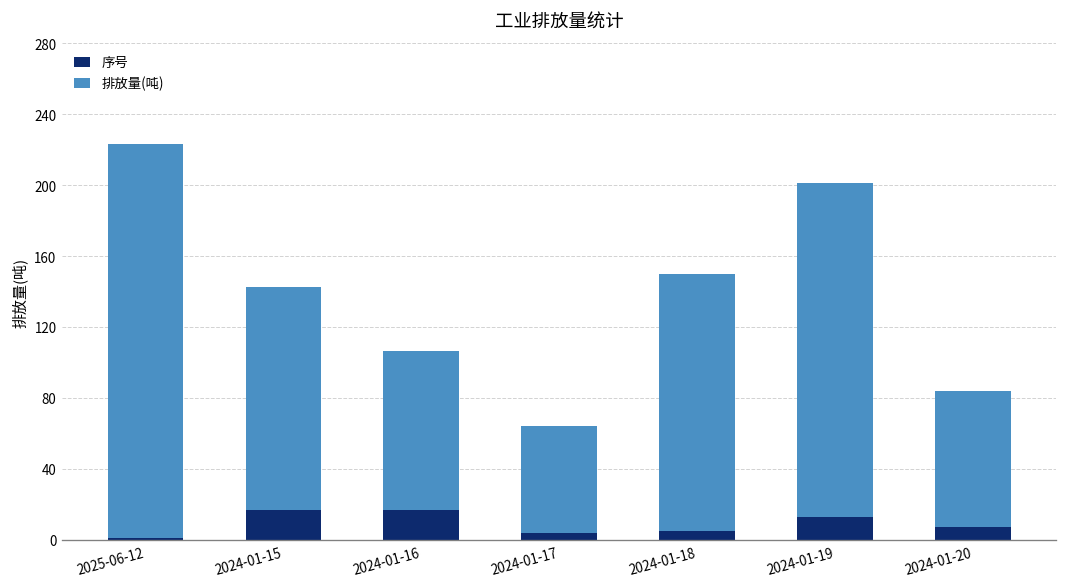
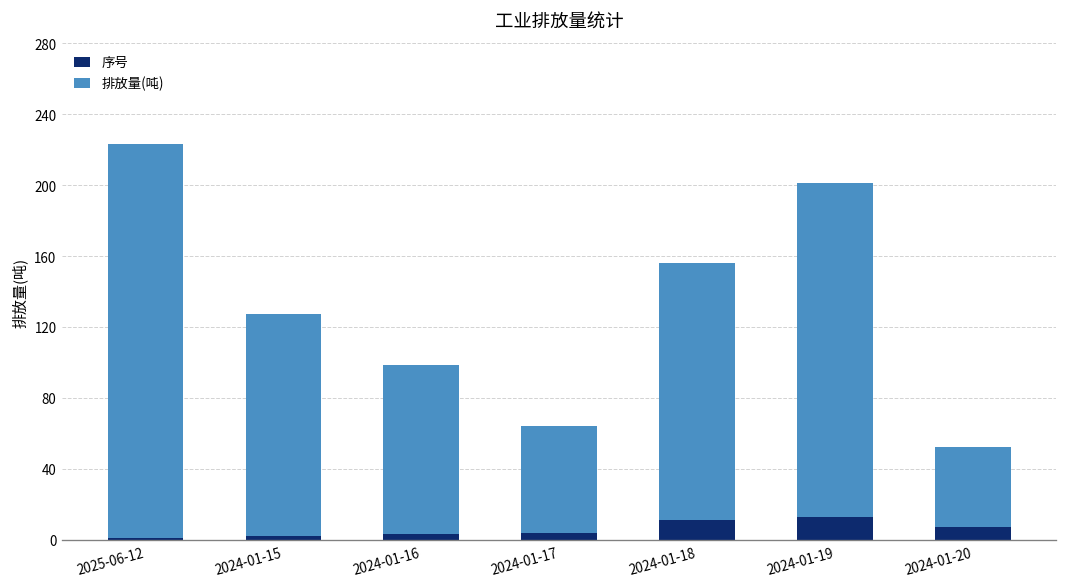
序号, 2024-01-15: 17 -> 2
序号, 2024-01-16: 17 -> 3
排放量(吨), 2024-01-16: 89 -> 96
序号, 2024-01-18: 5 -> 11
排放量(吨), 2024-01-20: 77 -> 46
